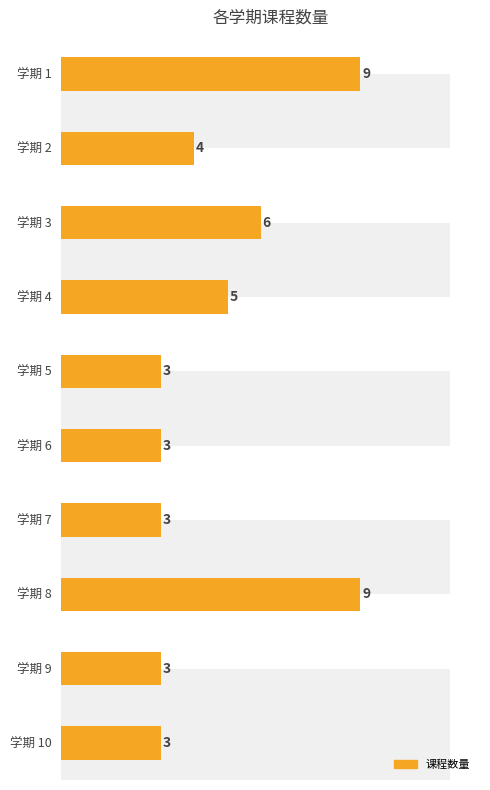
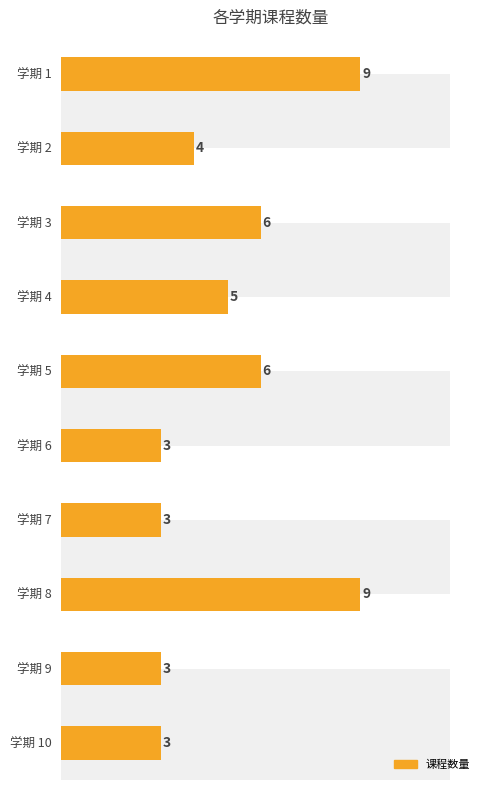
课程数量, 学期 5: 3 -> 6
